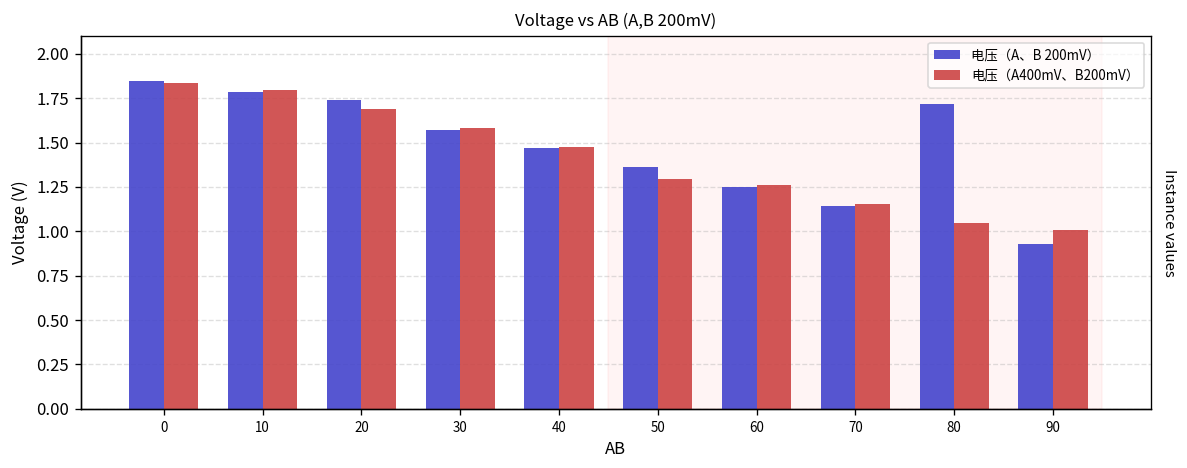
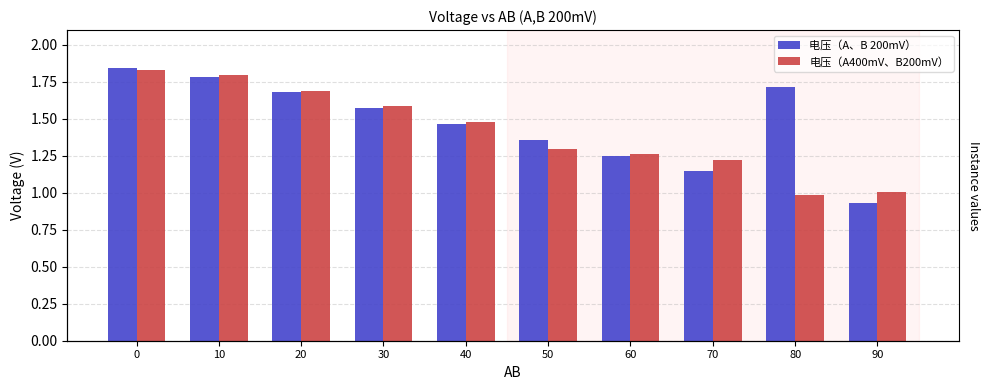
电压（A、B 200mV）, 20: 1.74 -> 1.68
电压（A400mV、B200mV）, 70: 1.16 -> 1.22
电压（A400mV、B200mV）, 80: 1.05 -> 0.98
